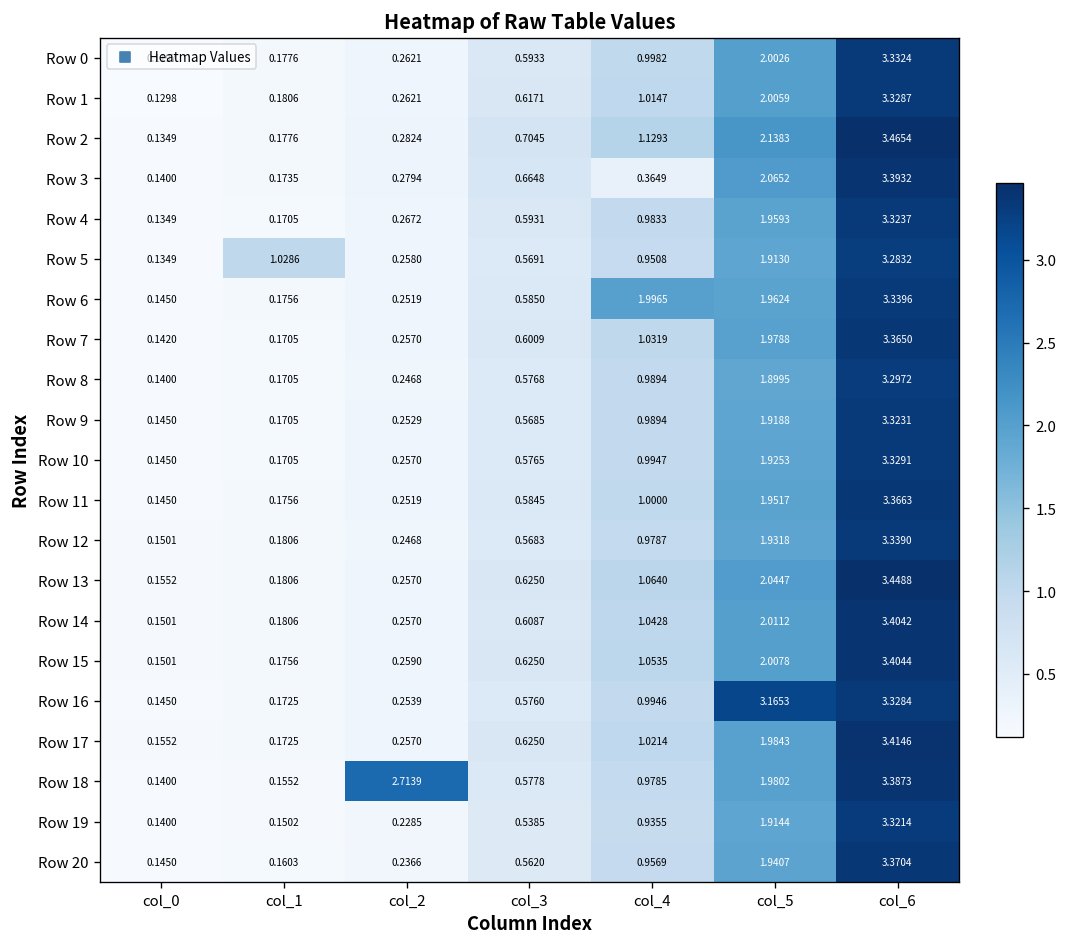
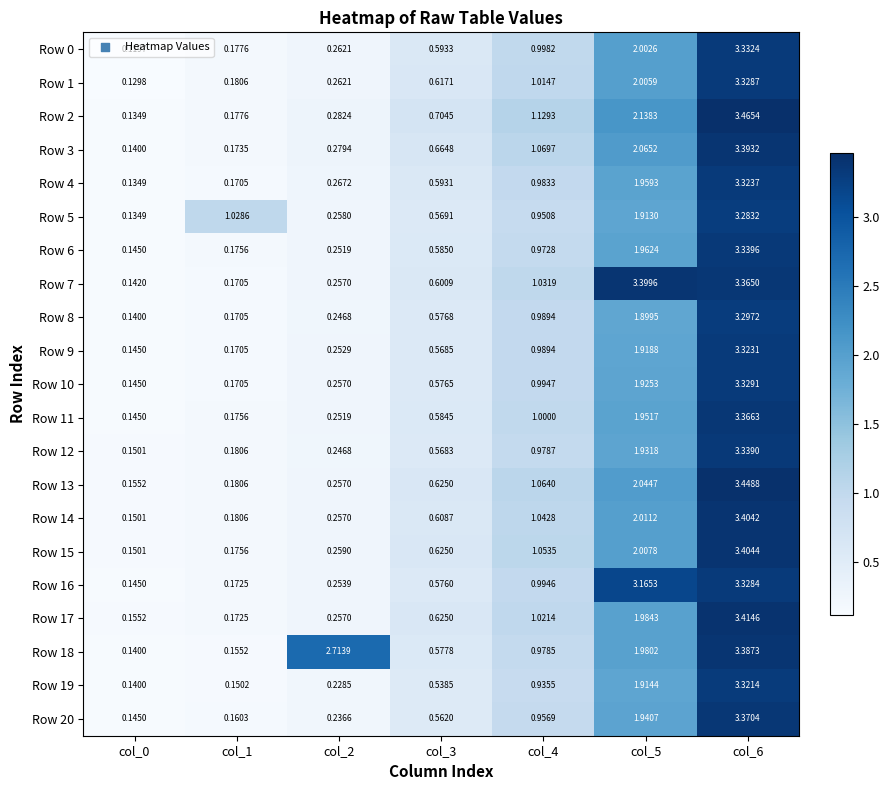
Row 3, col_4: 0.3649 -> 1.0697
Row 6, col_4: 1.9965 -> 0.9728
Row 7, col_5: 1.9788 -> 3.3996
